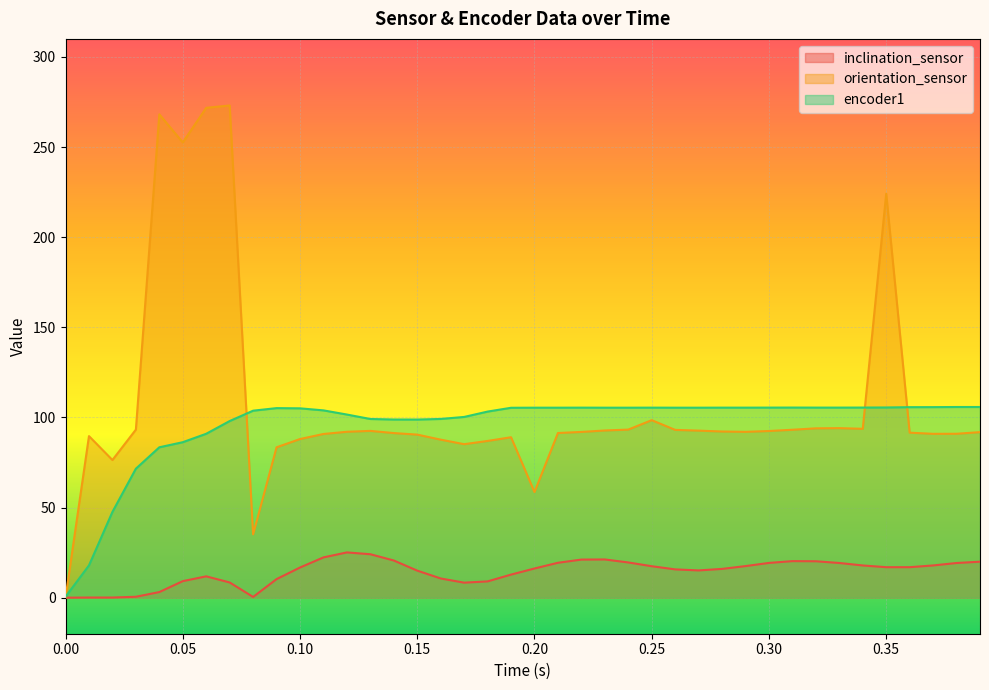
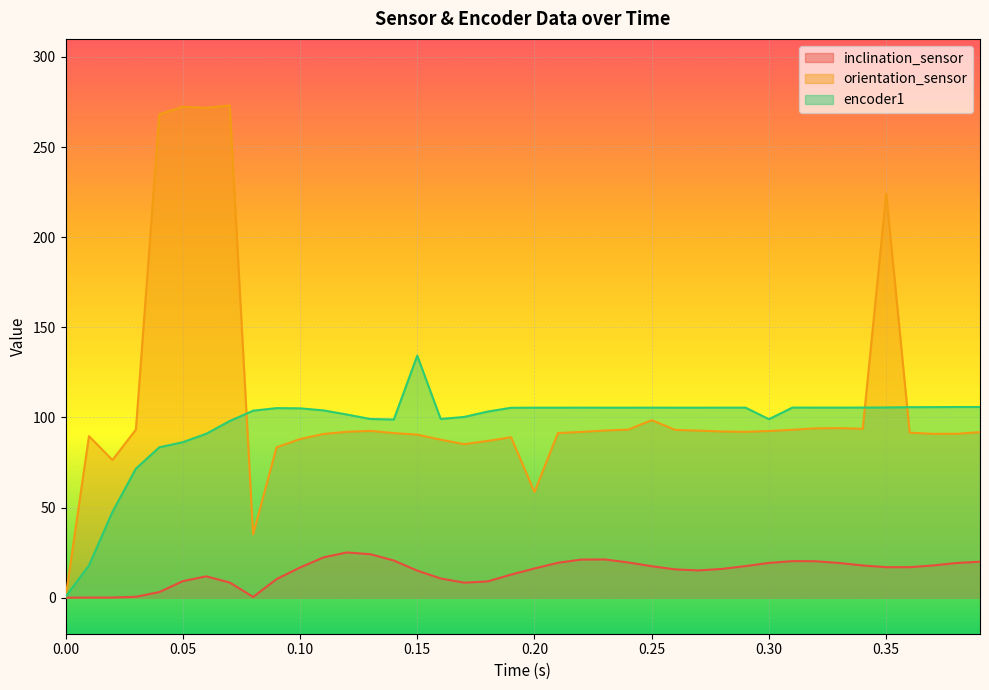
orientation_sensor, 0.05: 253 -> 272
encoder1, 0.15: 99 -> 134
encoder1, 0.30: 105 -> 99
